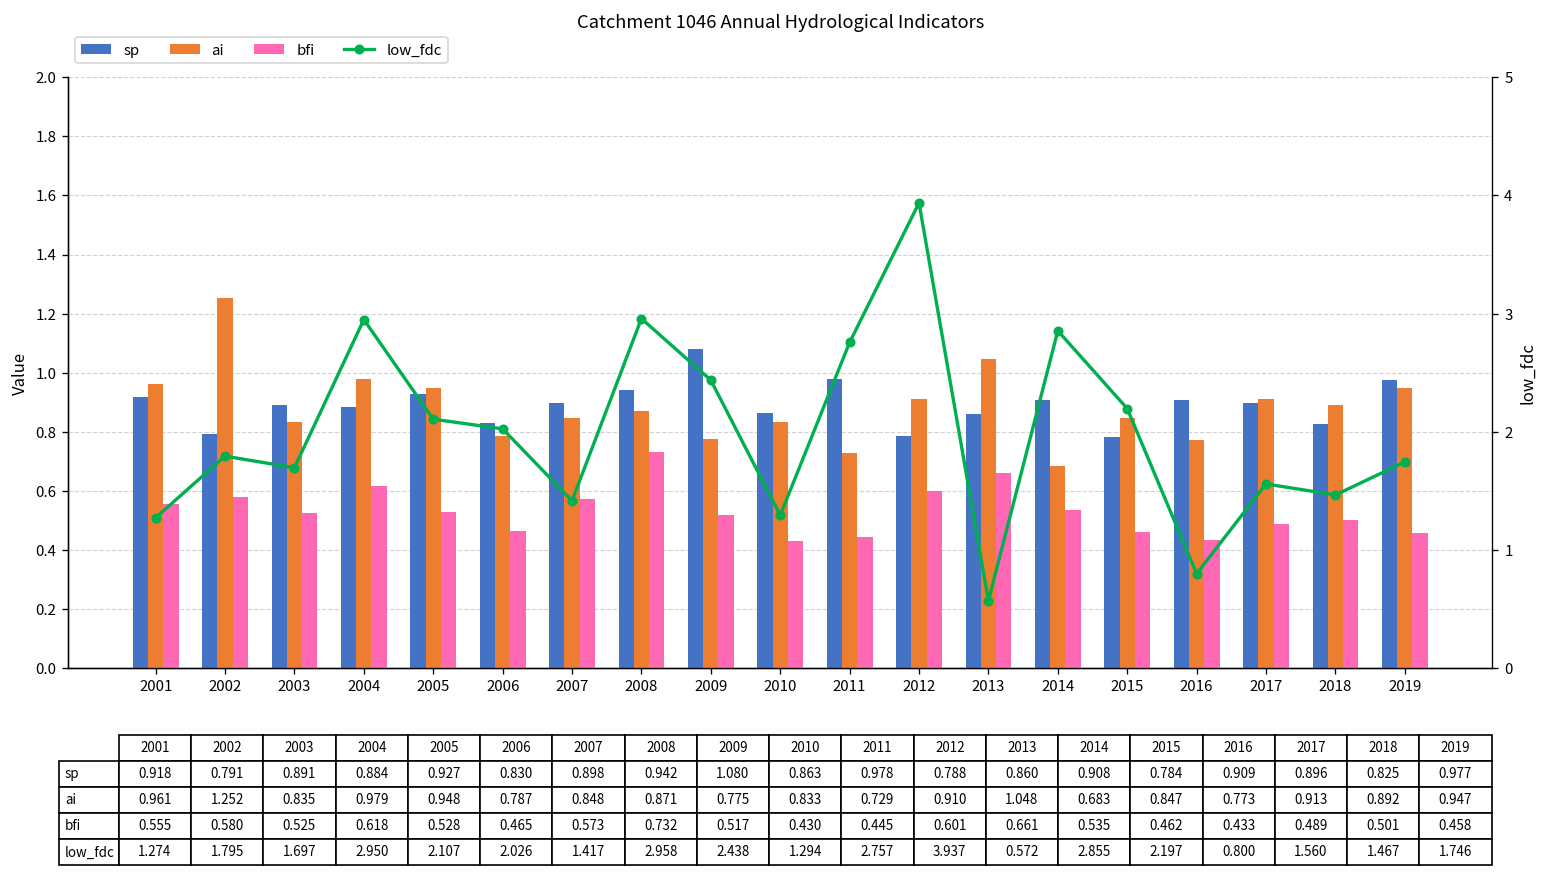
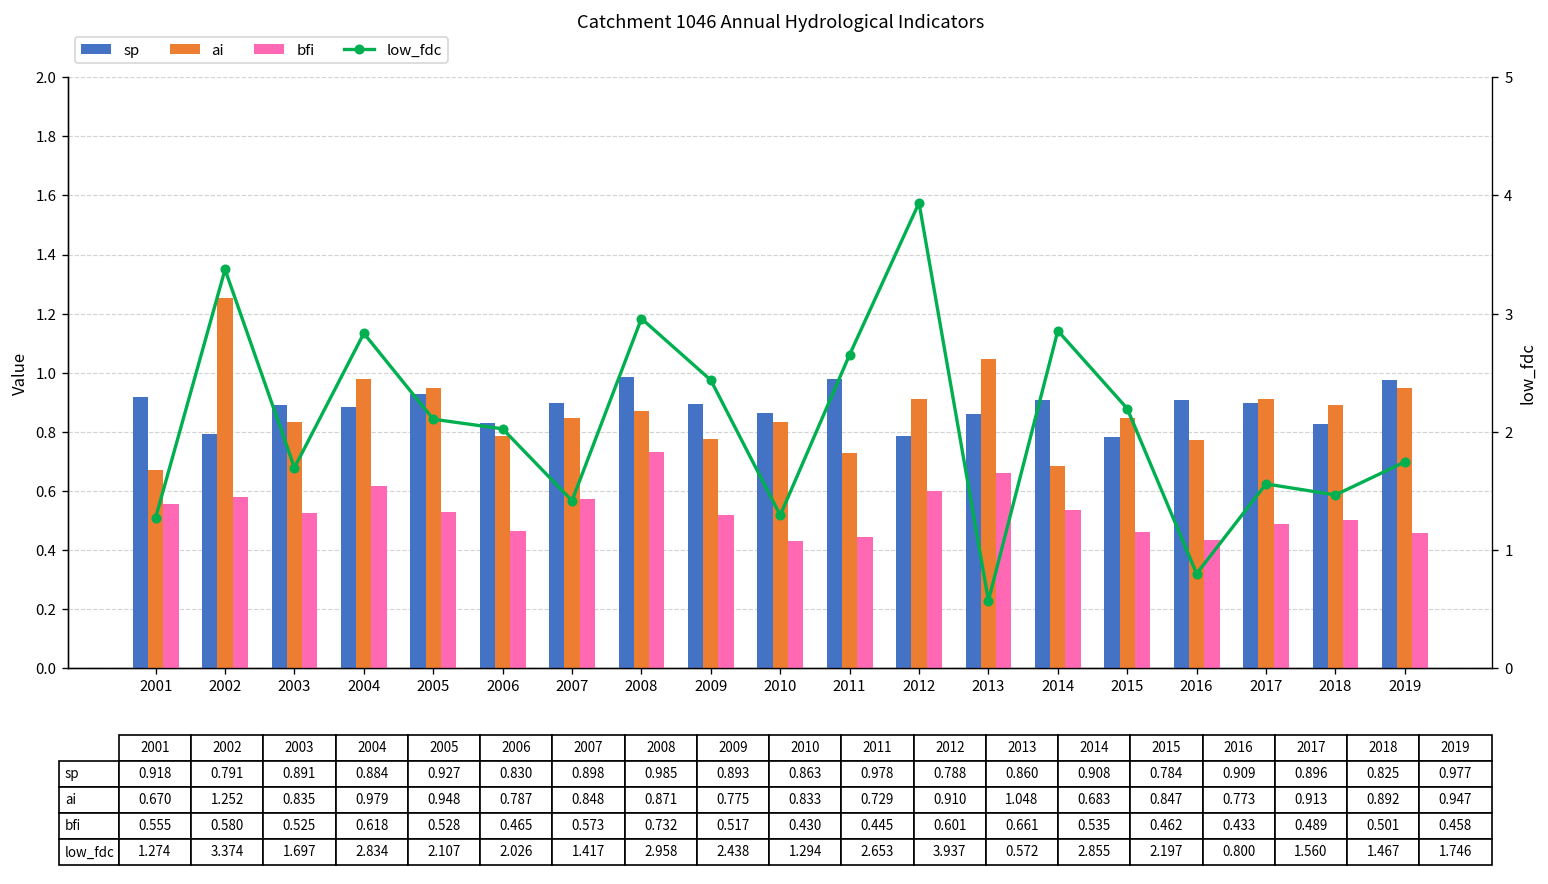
ai, 2001: 0.961 -> 0.670
sp, 2008: 0.942 -> 0.985
sp, 2009: 1.080 -> 0.893
low_fdc, 2002: 1.795 -> 3.374
low_fdc, 2004: 2.950 -> 2.834
low_fdc, 2011: 2.757 -> 2.653
